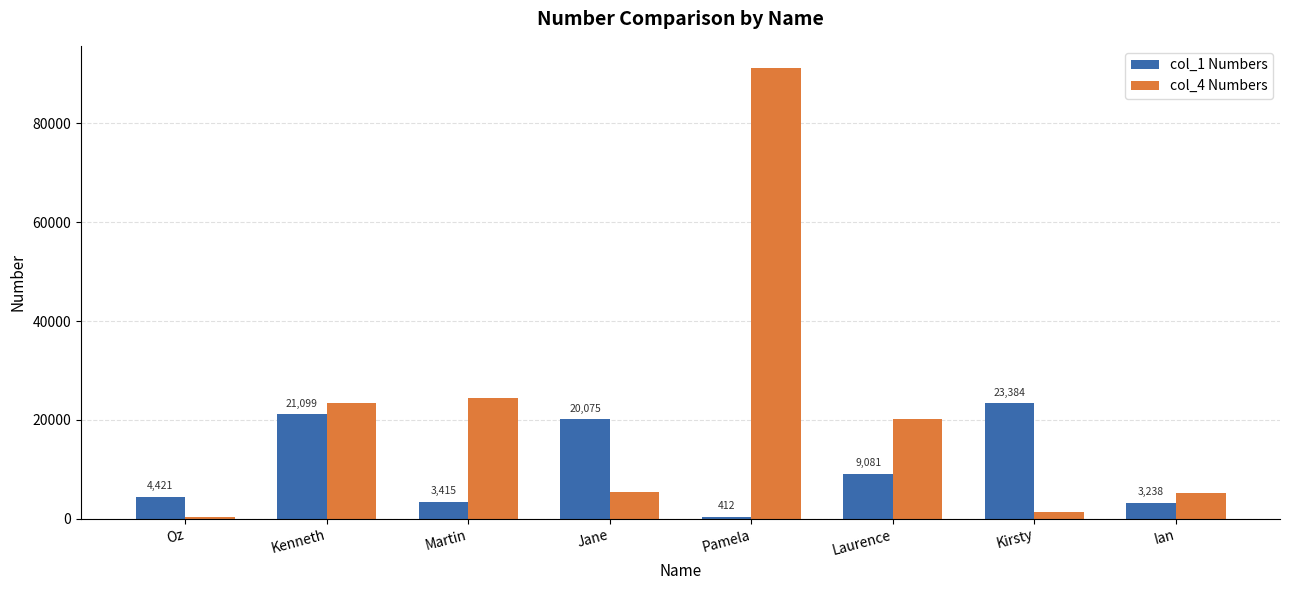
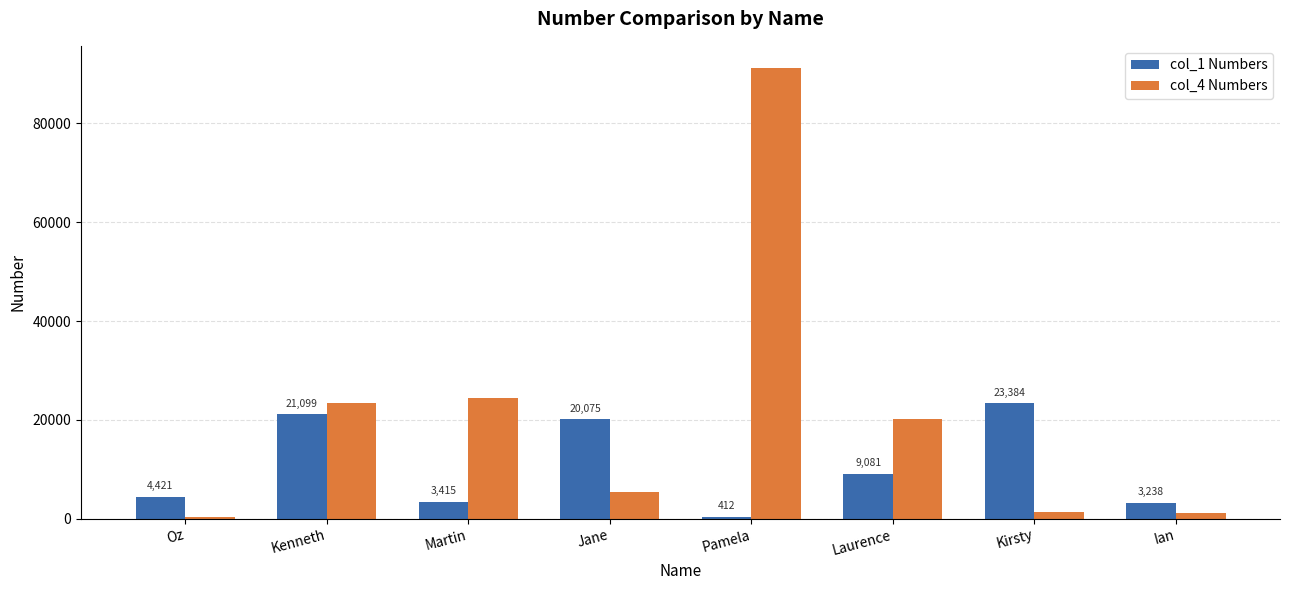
col_4 Numbers, Ian: 5000 -> 1000
